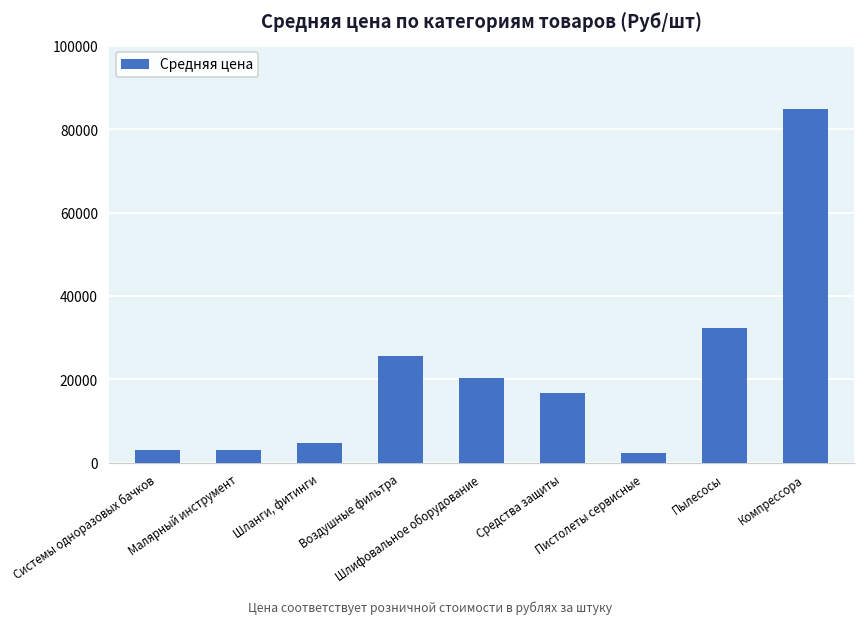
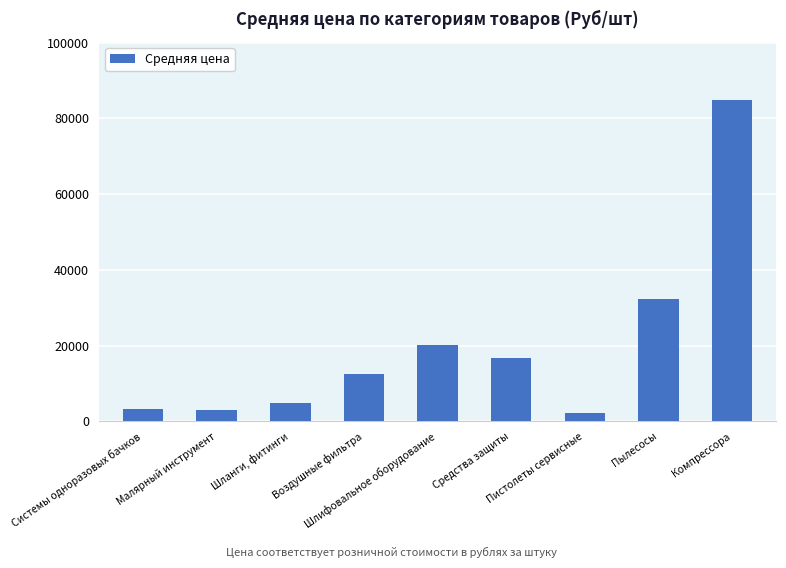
Воздушные фильтра: 26000 -> 13000
